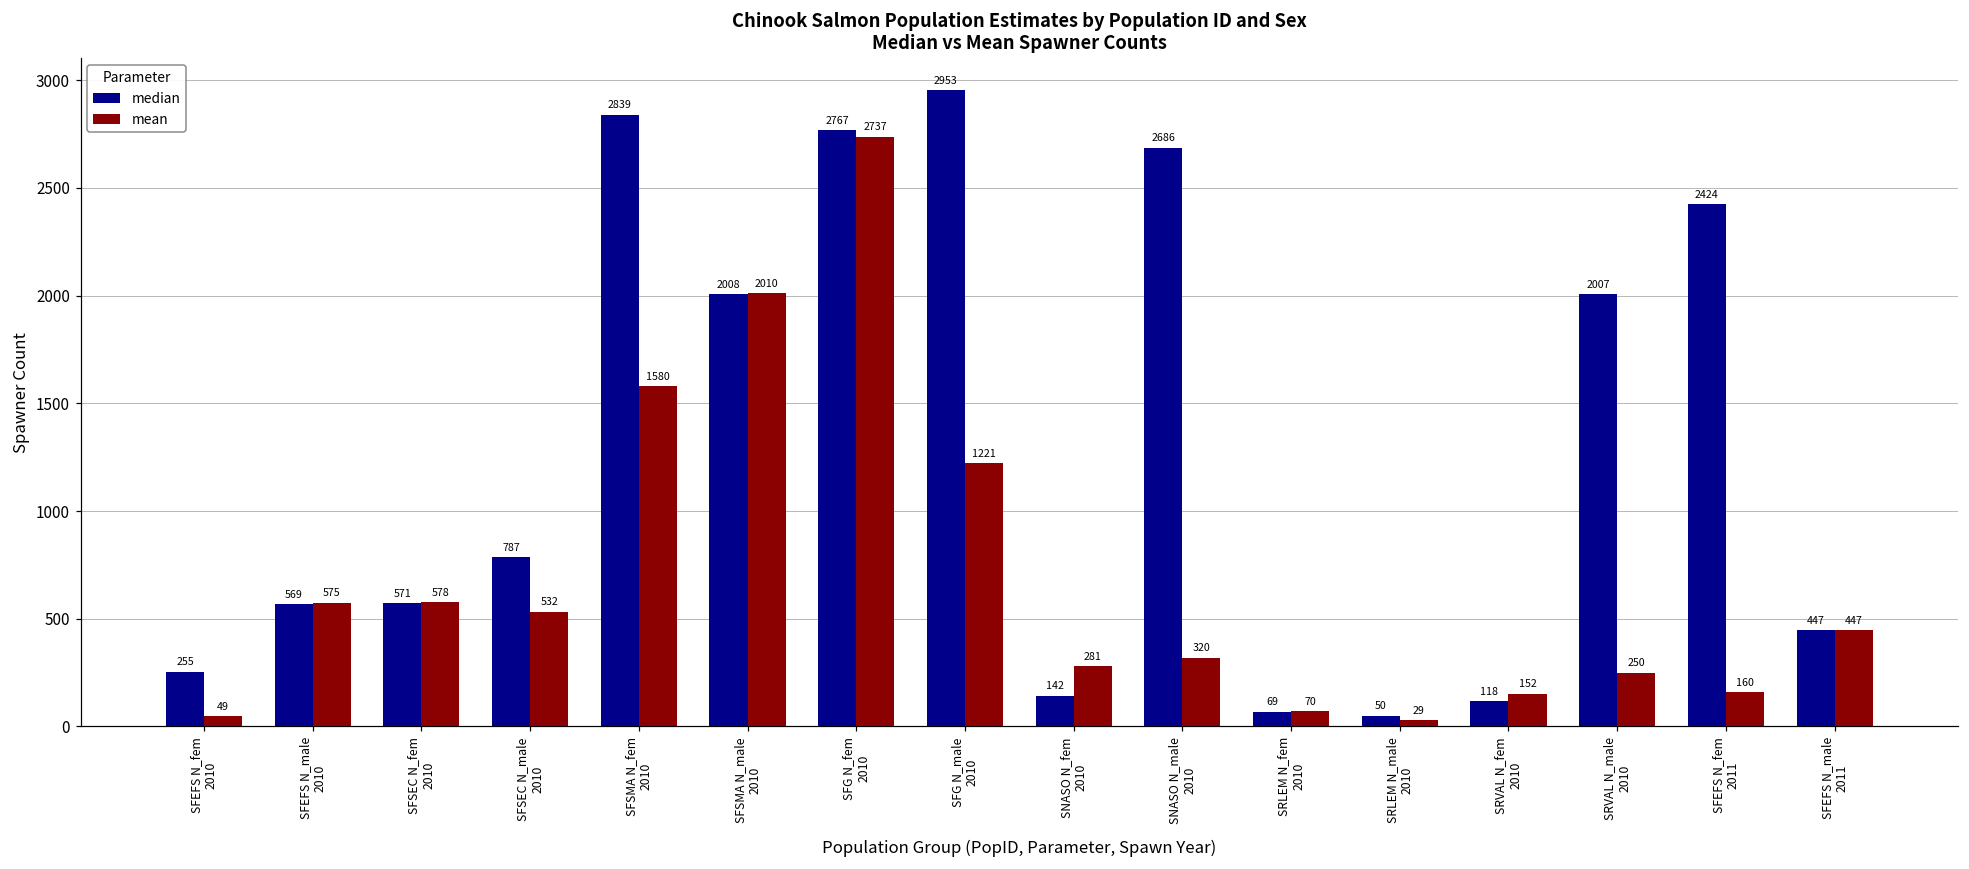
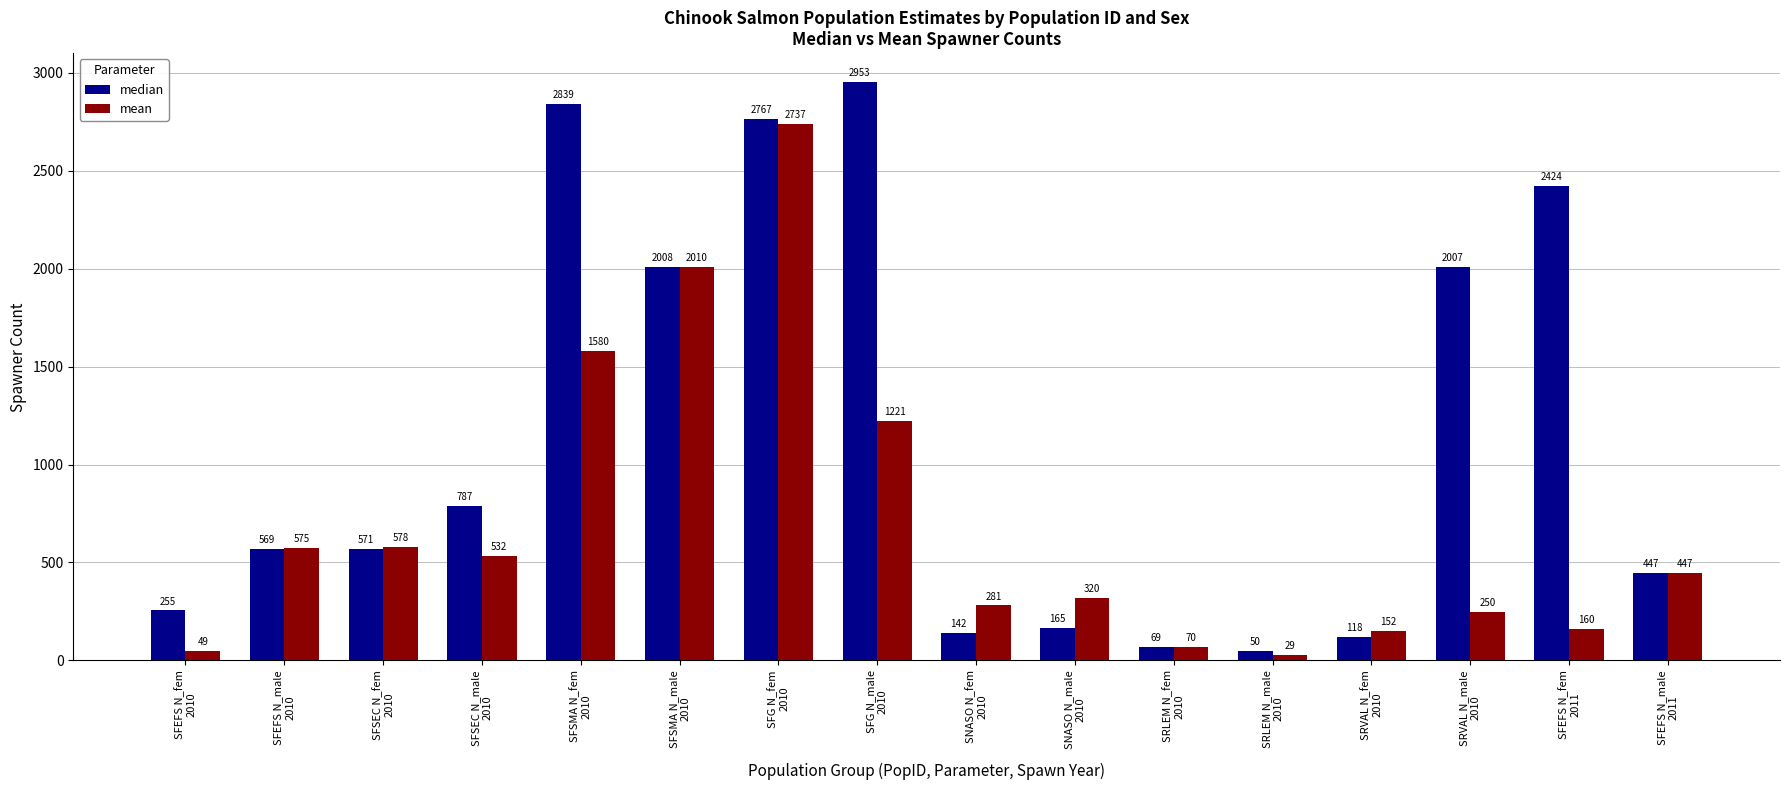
median, SNASO N_male 2010: 2686 -> 165
